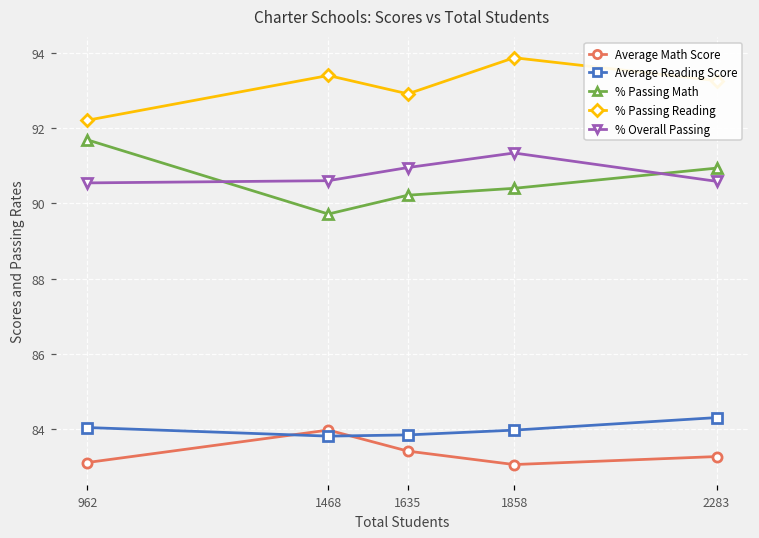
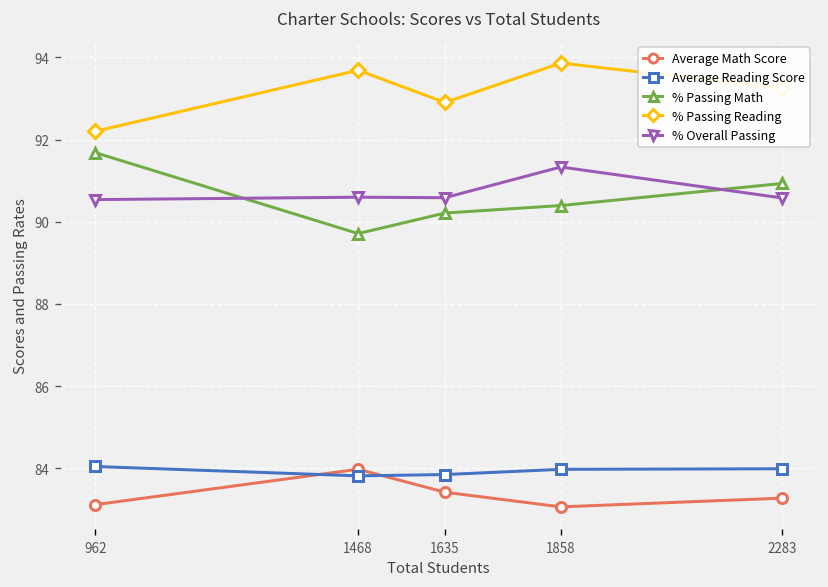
% Passing Reading, 1468: 93.4 -> 93.7
% Overall Passing, 1635: 90.9 -> 90.6
Average Reading Score, 2283: 84.3 -> 84.0
